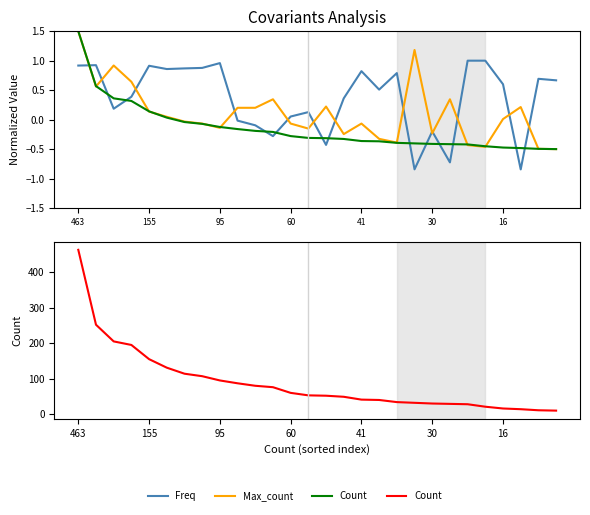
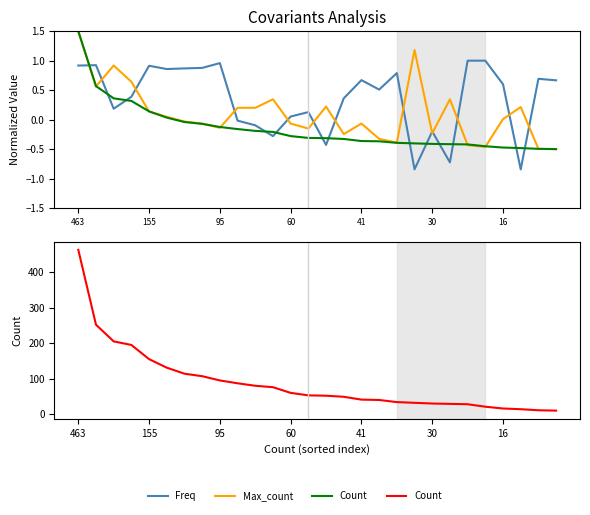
Covariants Analysis, Freq, 41: 0.8 -> 0.7
